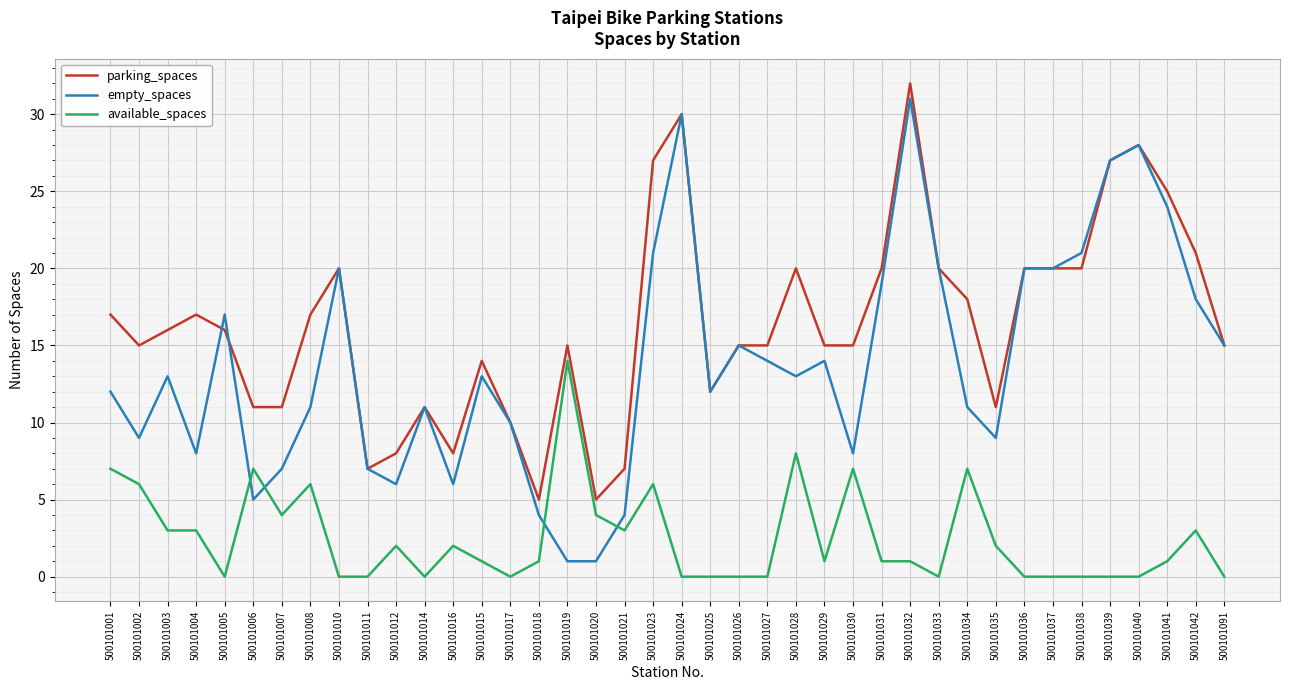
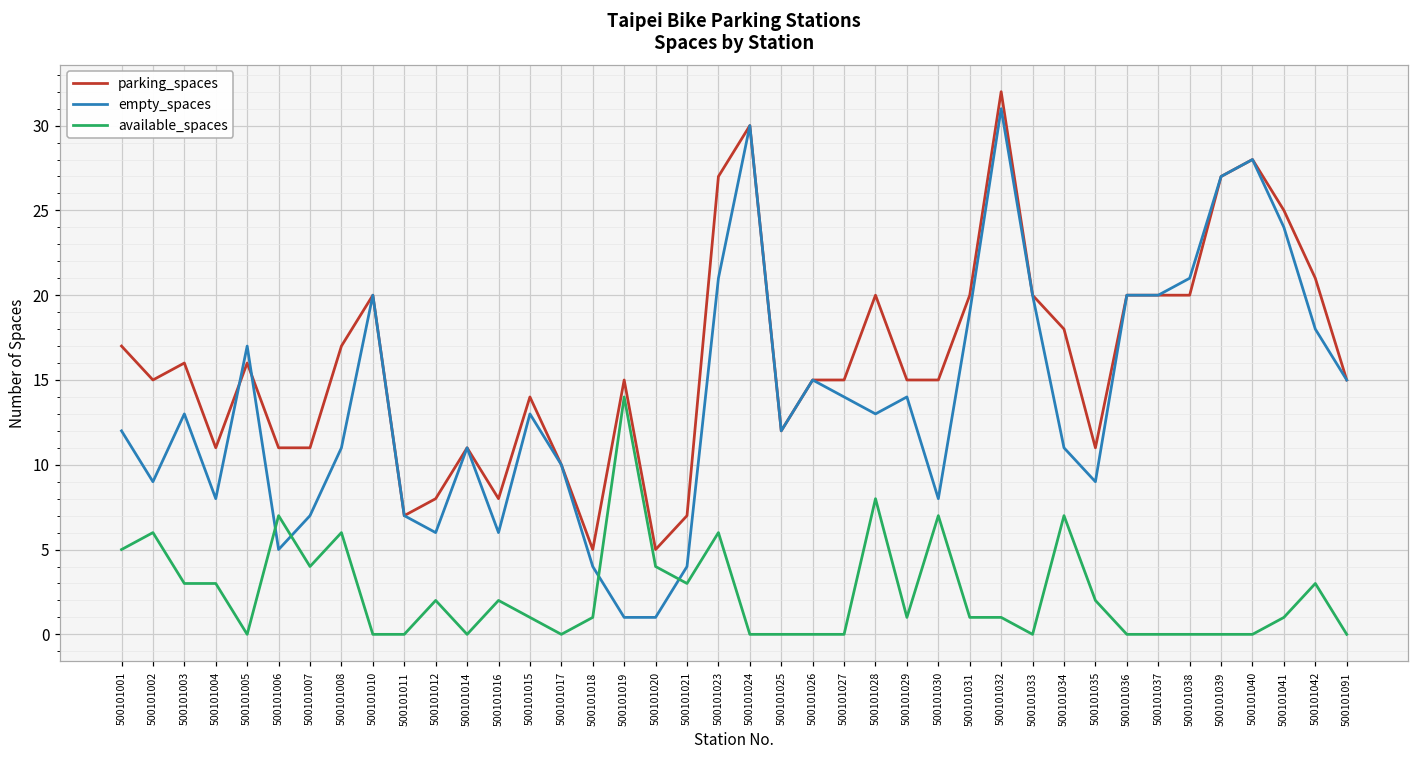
available_spaces, 500101001: 7 -> 5
parking_spaces, 500101004: 17 -> 11
